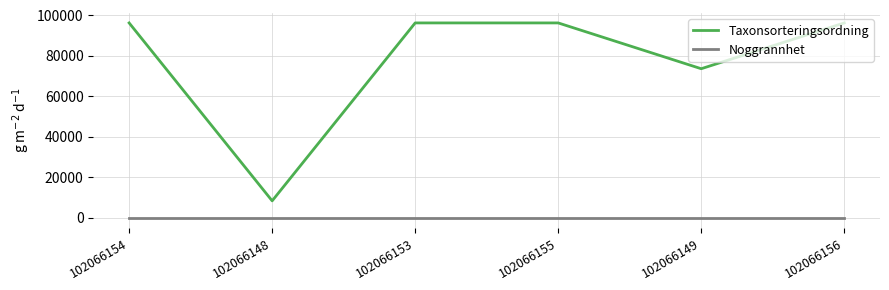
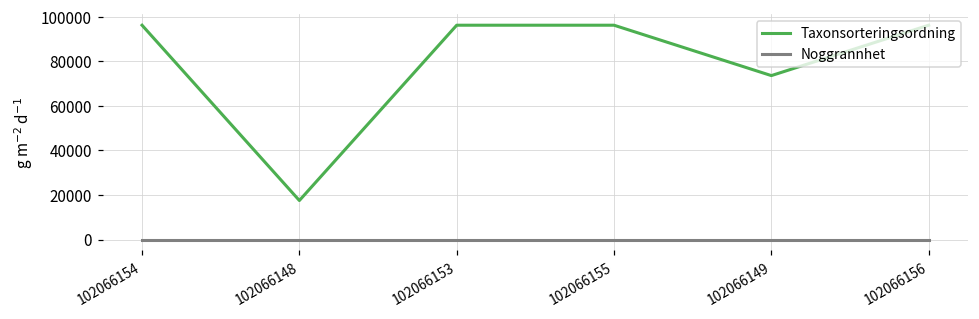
Taxonsorteringsordning, 102066148: 8000 -> 18000
